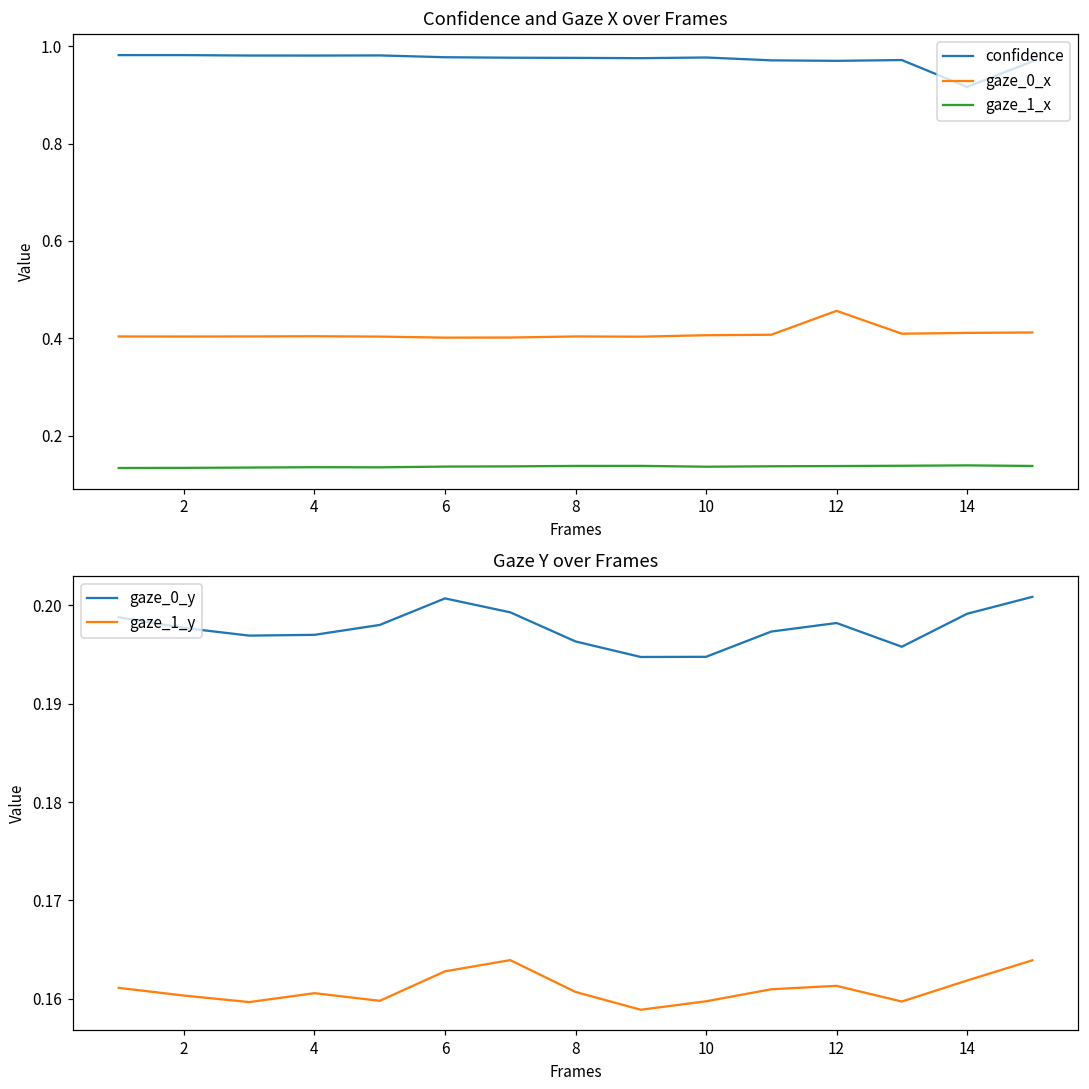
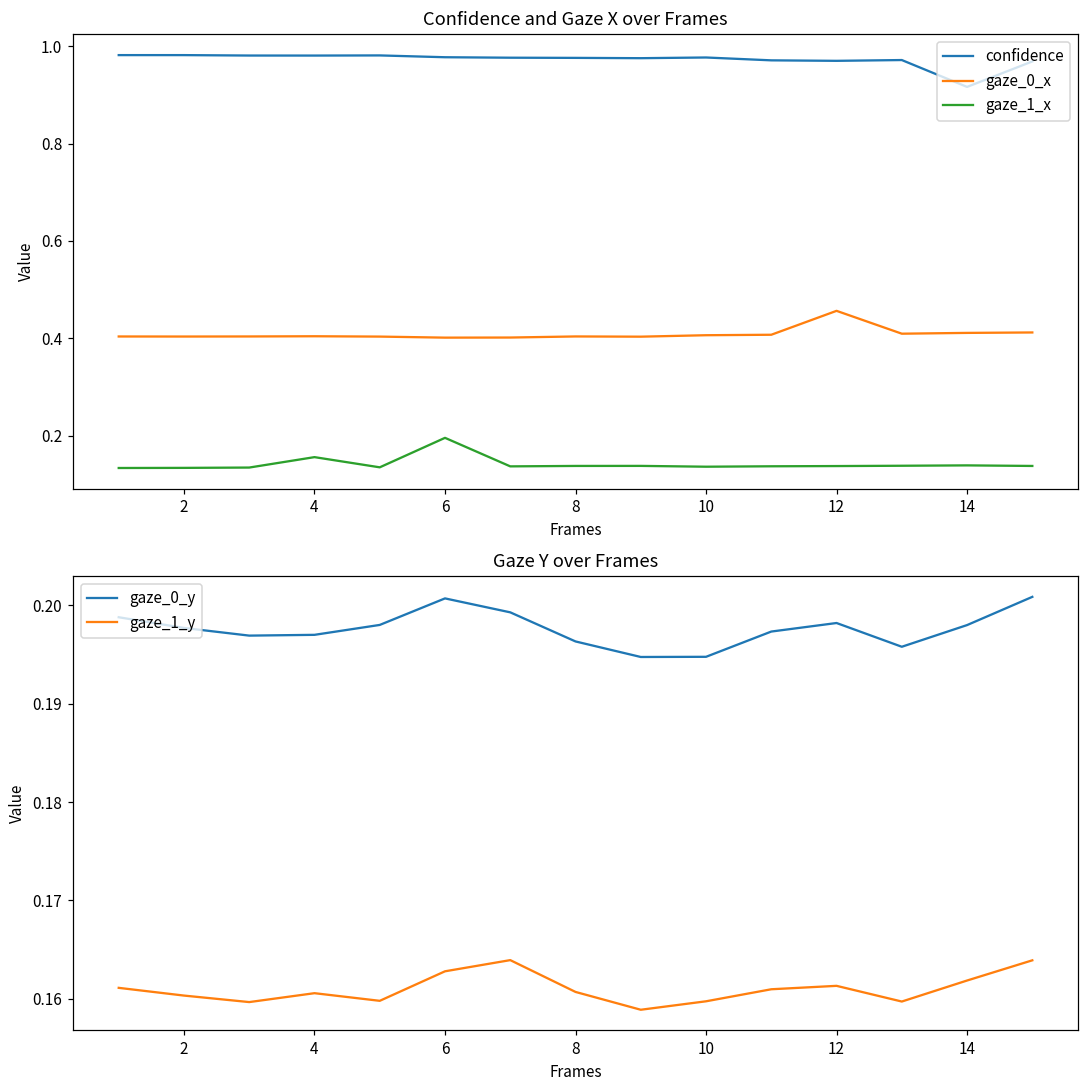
Confidence and Gaze X over Frames, gaze_1_x, 4: 0.14 -> 0.16
Confidence and Gaze X over Frames, gaze_1_x, 6: 0.14 -> 0.20
Gaze Y over Frames, gaze_0_y, 14: 0.199 -> 0.198
